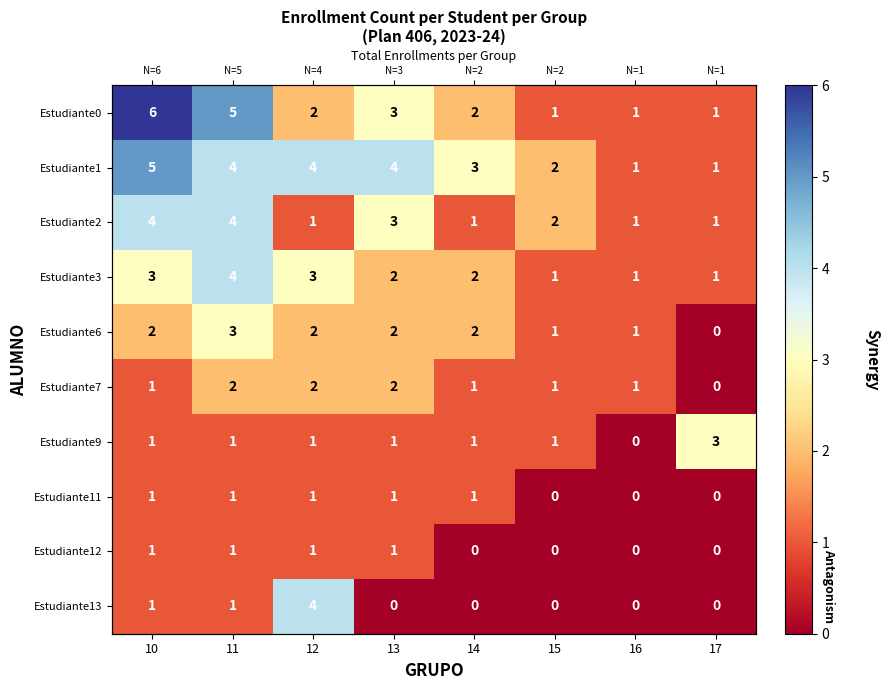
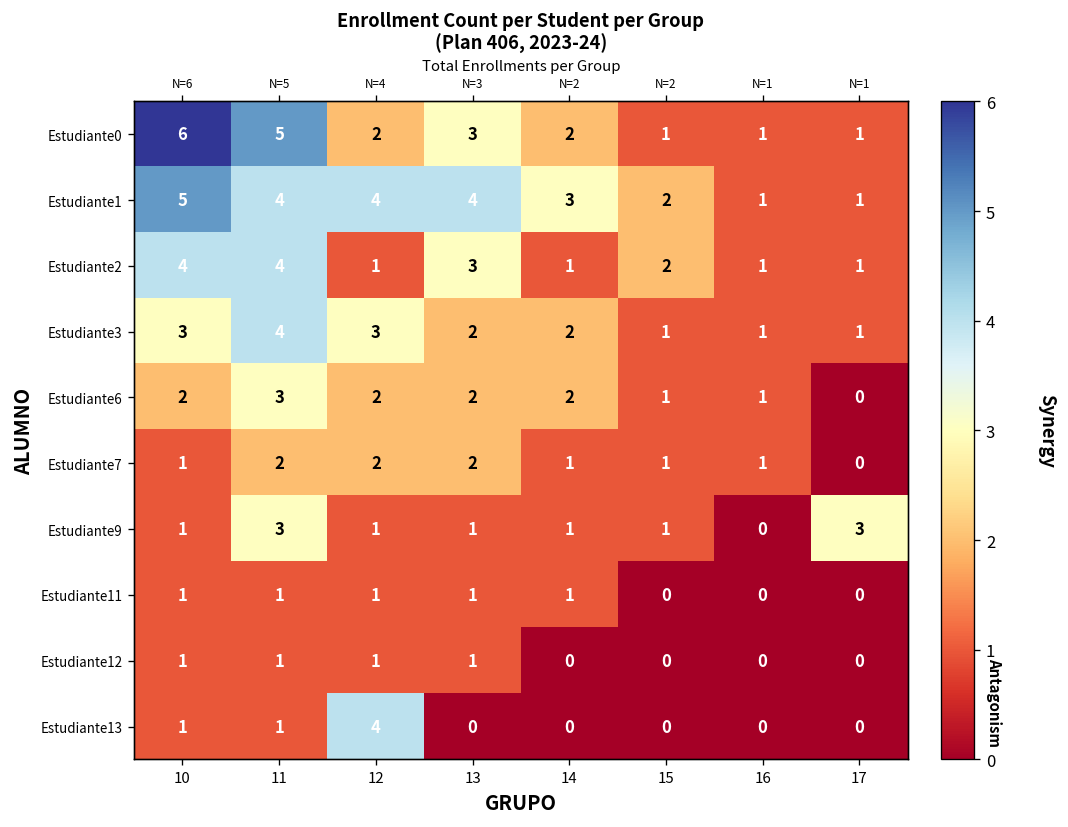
Estudiante9, 11: 1 -> 3
